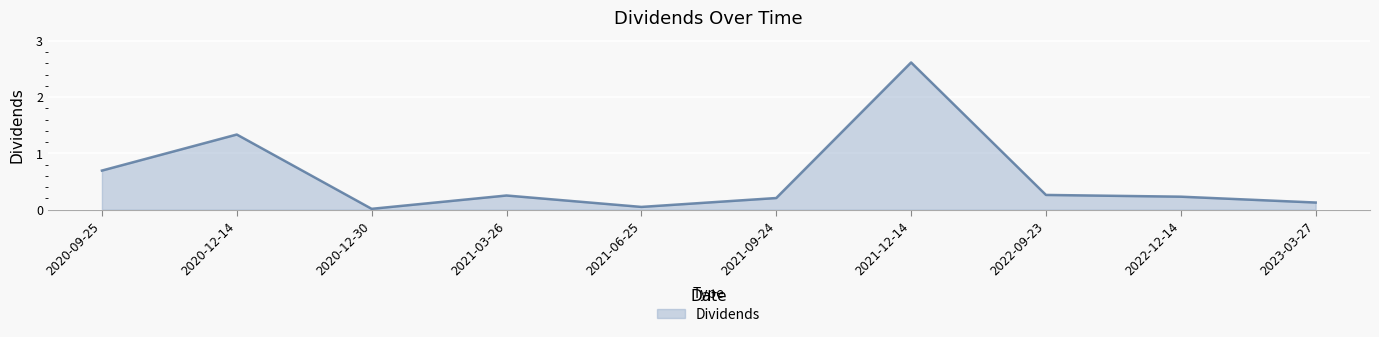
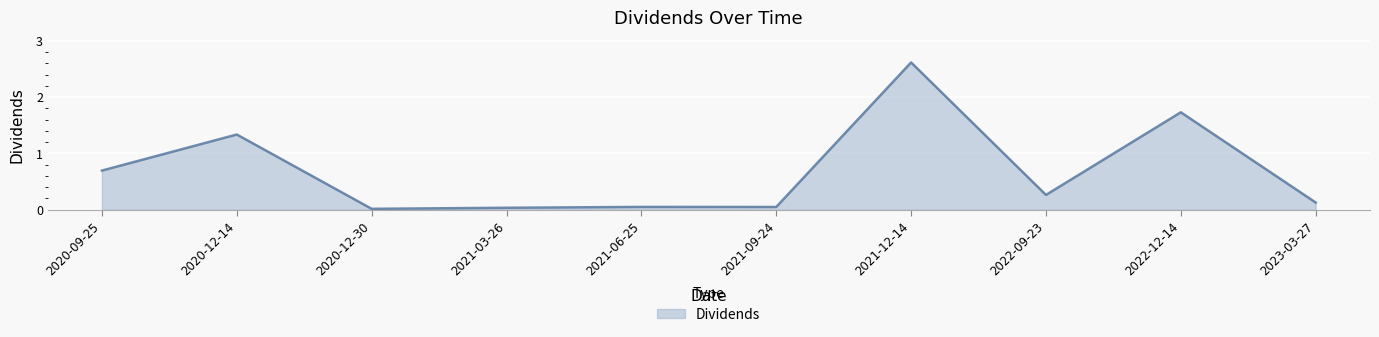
2021-03-26: 0.3 -> 0.0
2021-09-24: 0.2 -> 0.0
2022-12-14: 0.2 -> 1.7
